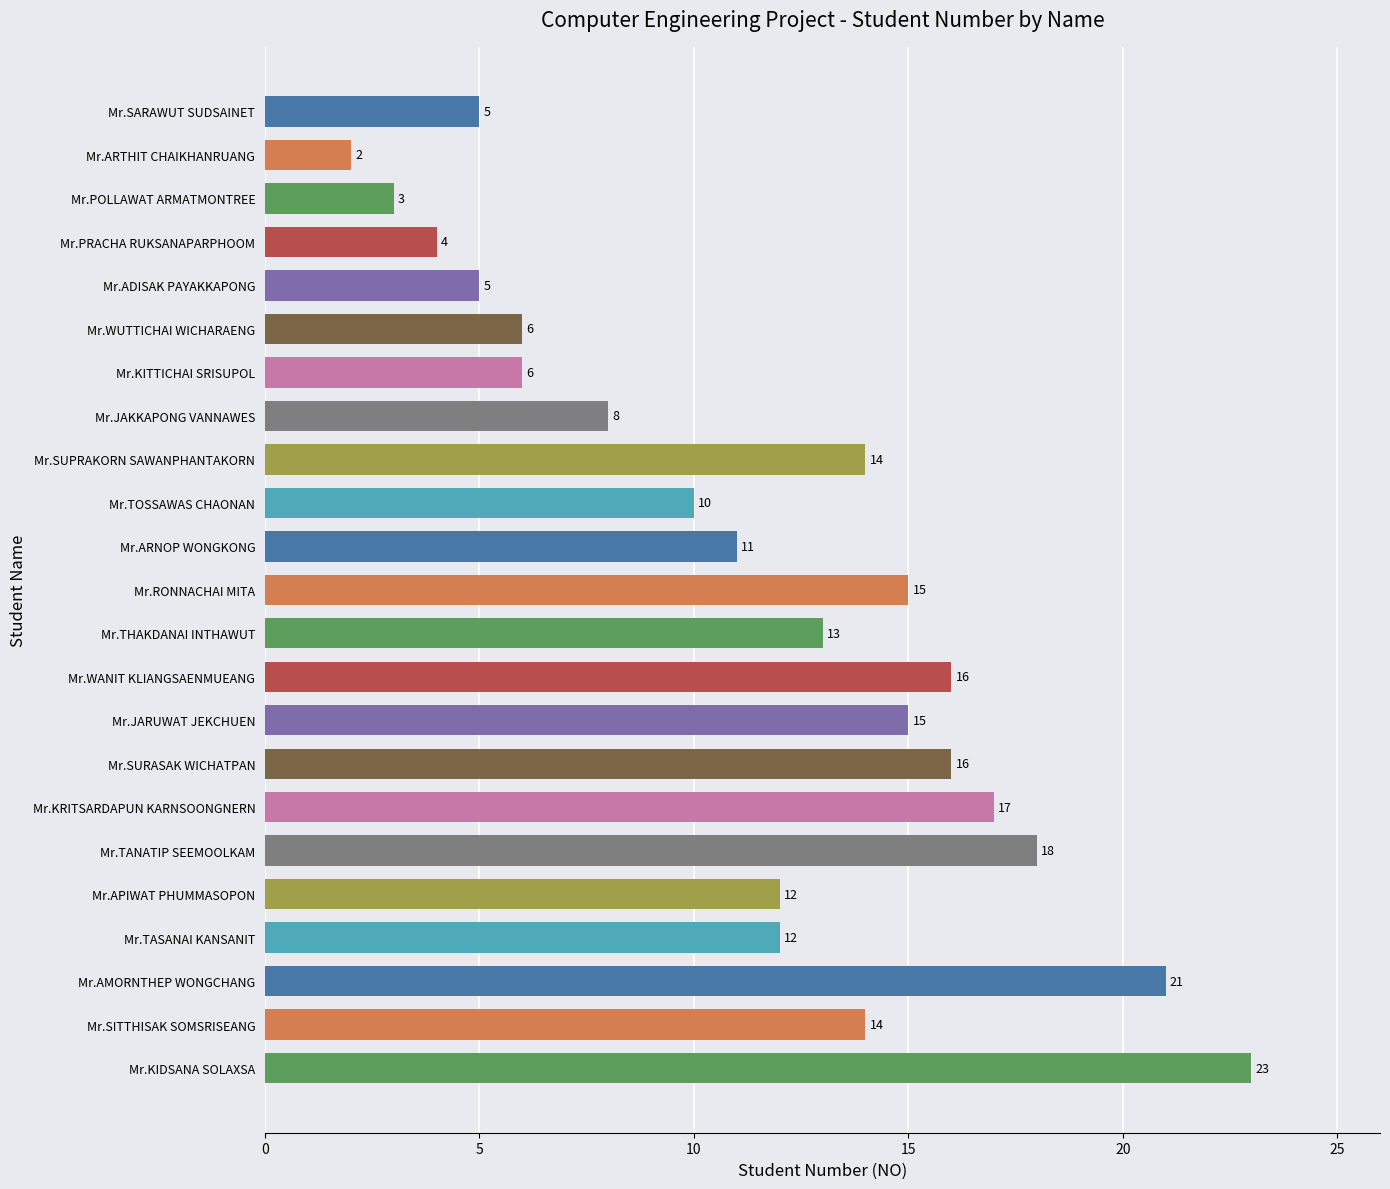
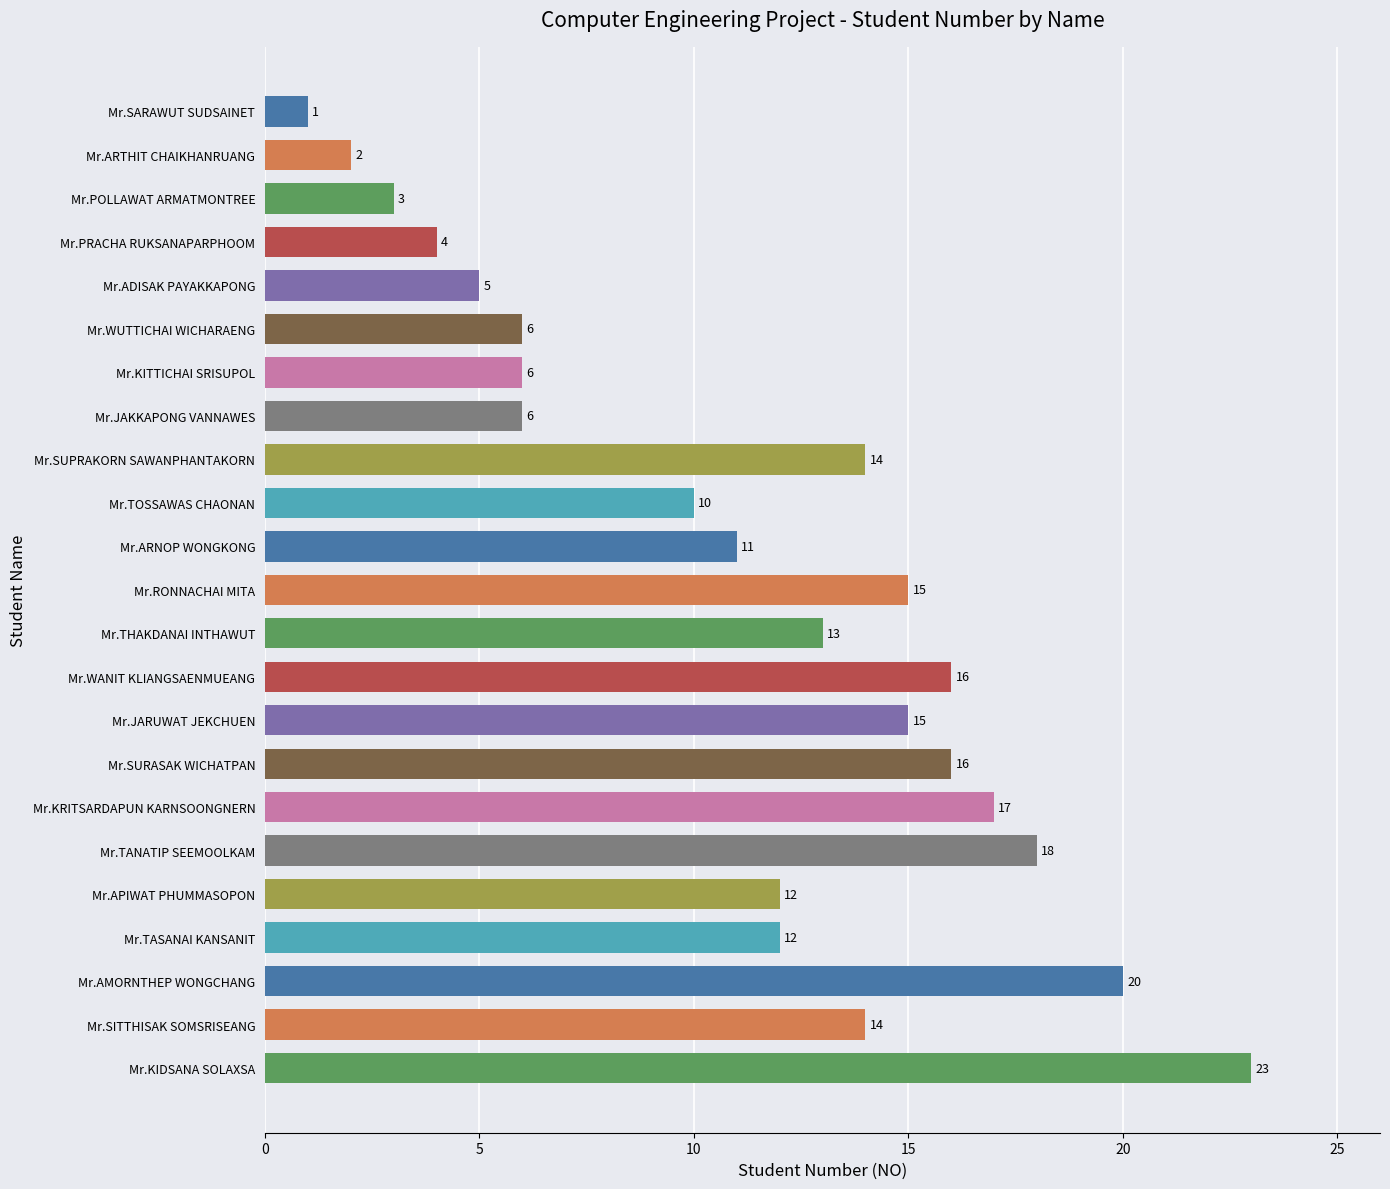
Mr.SARAWUT SUDSAINET: 5 -> 1
Mr.JAKKAPONG VANNAWES: 8 -> 6
Mr.AMORNTHEP WONGCHANG: 21 -> 20
